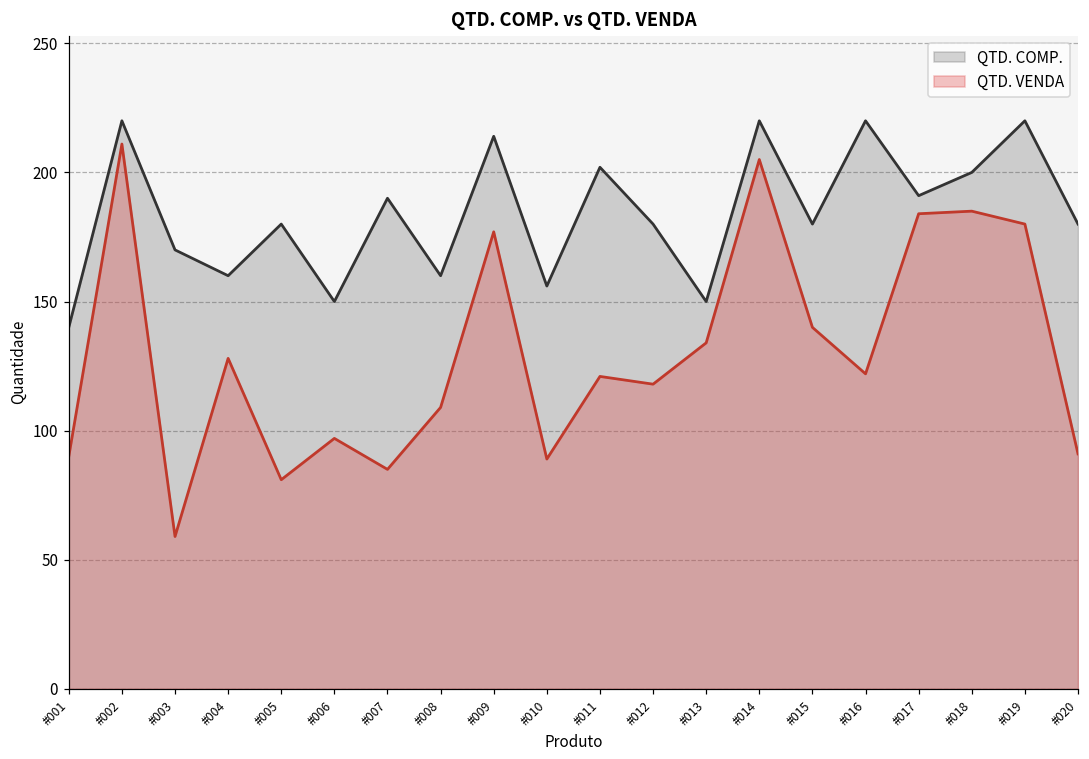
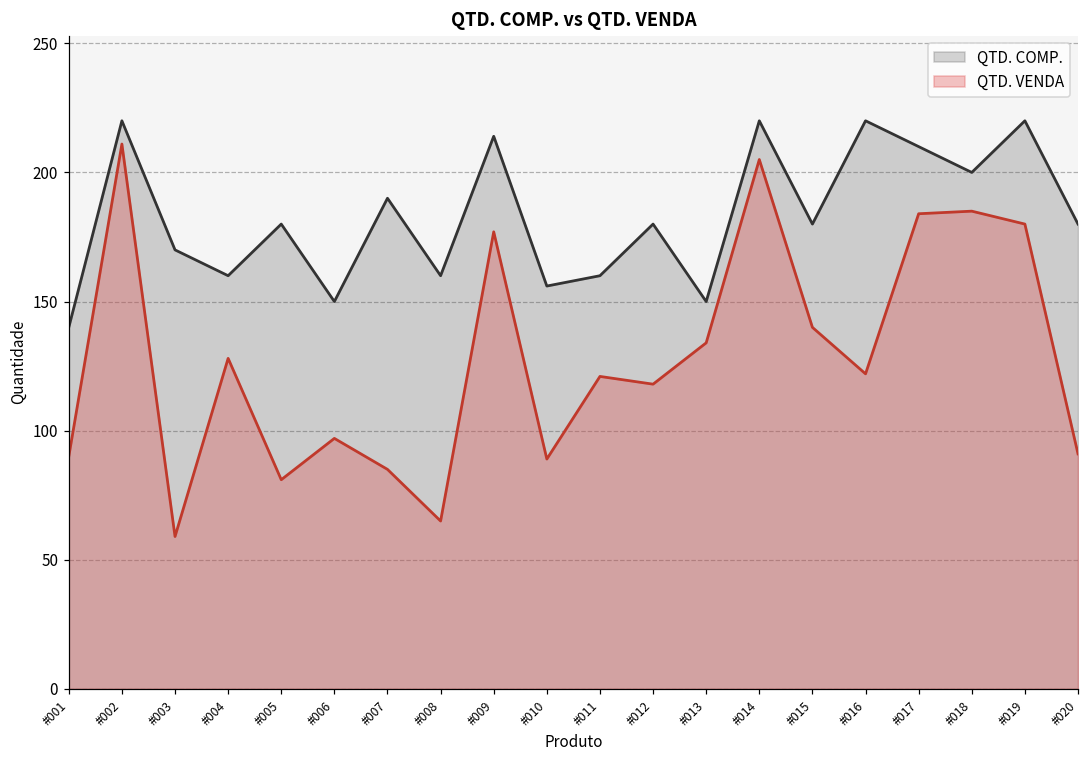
QTD. VENDA, #008: 109 -> 65
QTD. COMP., #011: 202 -> 160
QTD. COMP., #017: 191 -> 210
